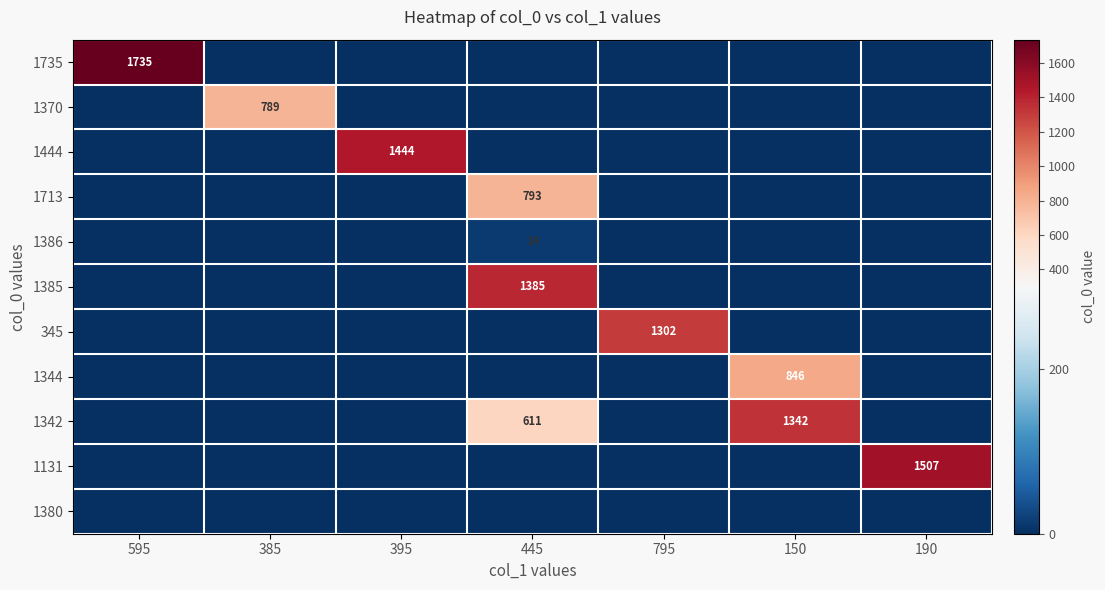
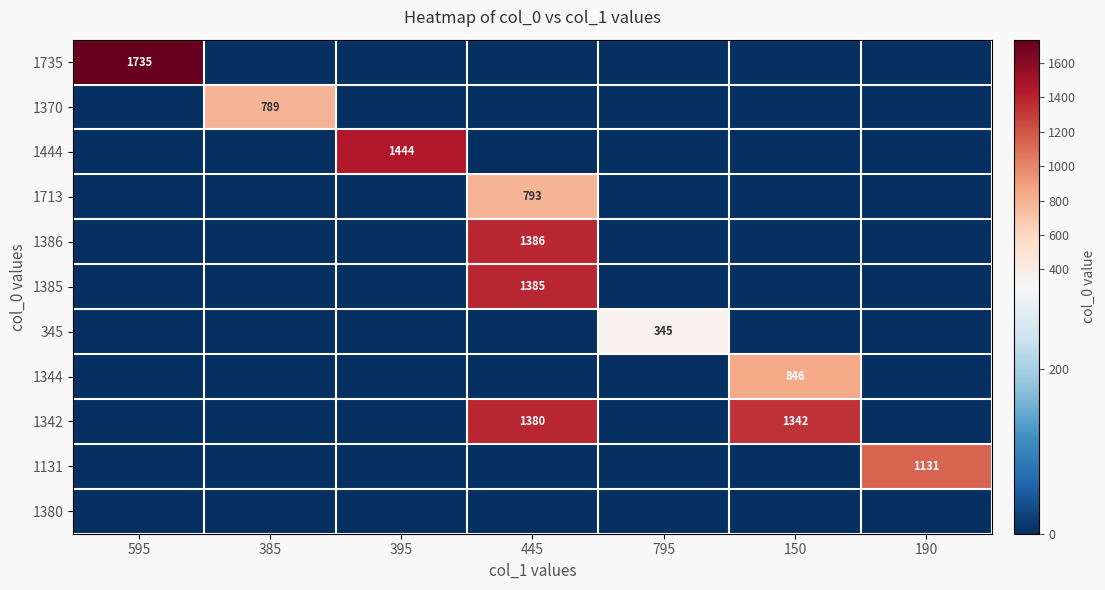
1386, 445: 14 -> 1386
345, 795: 1302 -> 345
1342, 445: 611 -> 1380
1131, 190: 1507 -> 1131
